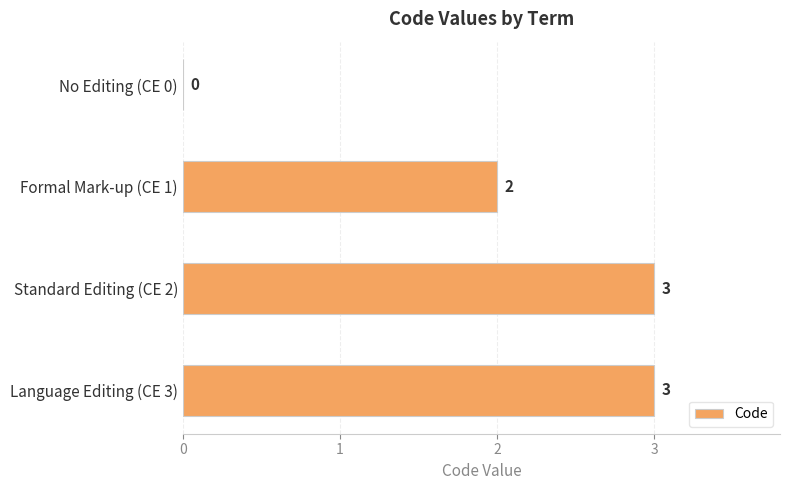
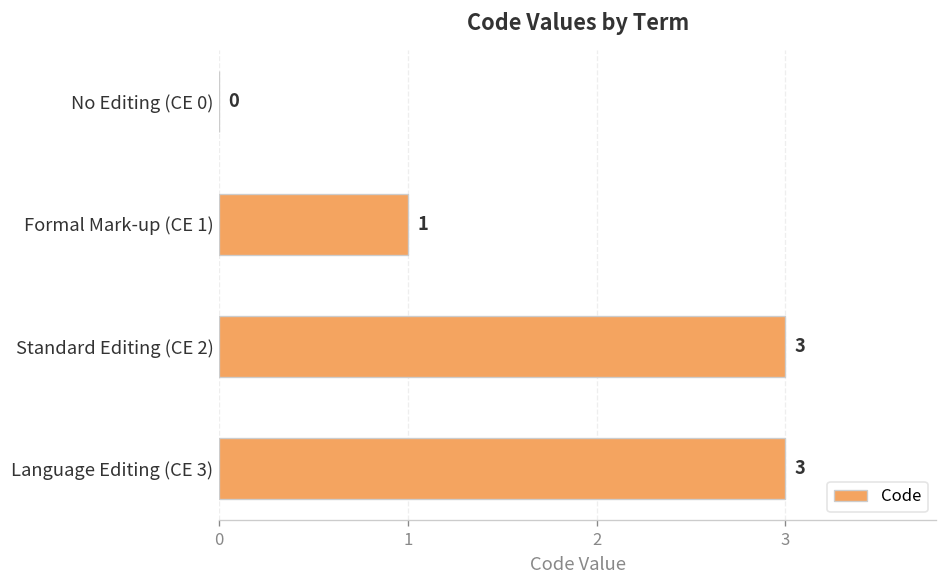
Formal Mark-up (CE 1): 2 -> 1
